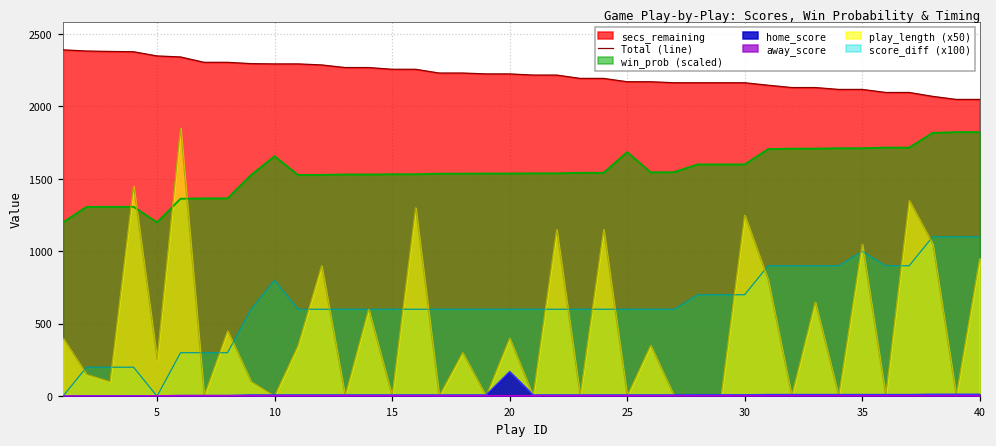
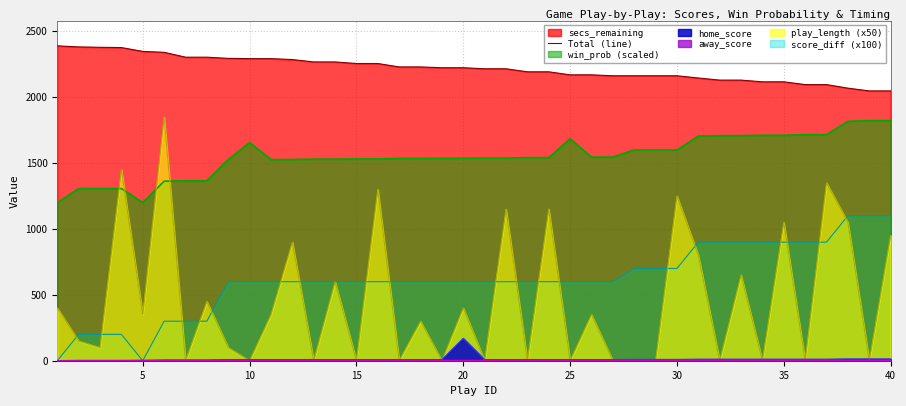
play_length (x50), 5: 250 -> 350
score_diff (x100), 10: 800 -> 600
score_diff (x100), 35: 1000 -> 900
